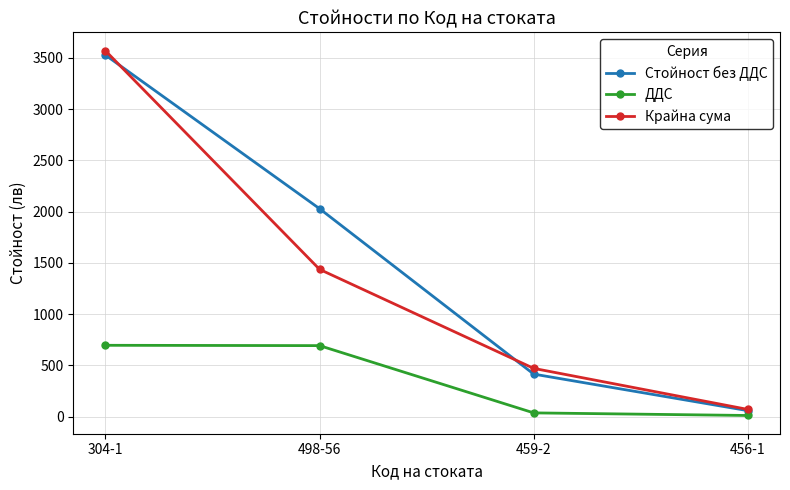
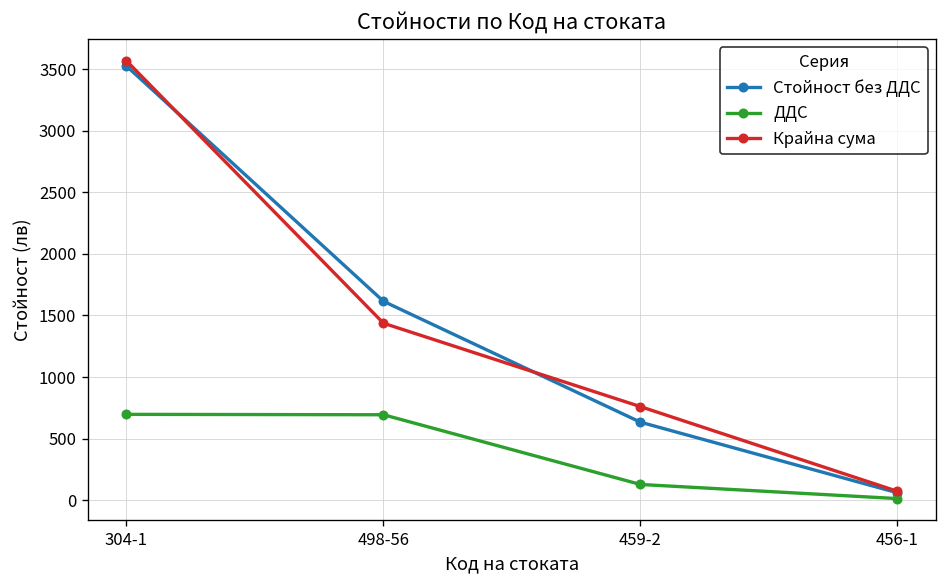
Стойност без ДДС, 498-56: 2030 -> 1620
Стойност без ДДС, 459-2: 420 -> 630
ДДС, 459-2: 40 -> 130
Крайна сума, 459-2: 470 -> 760
